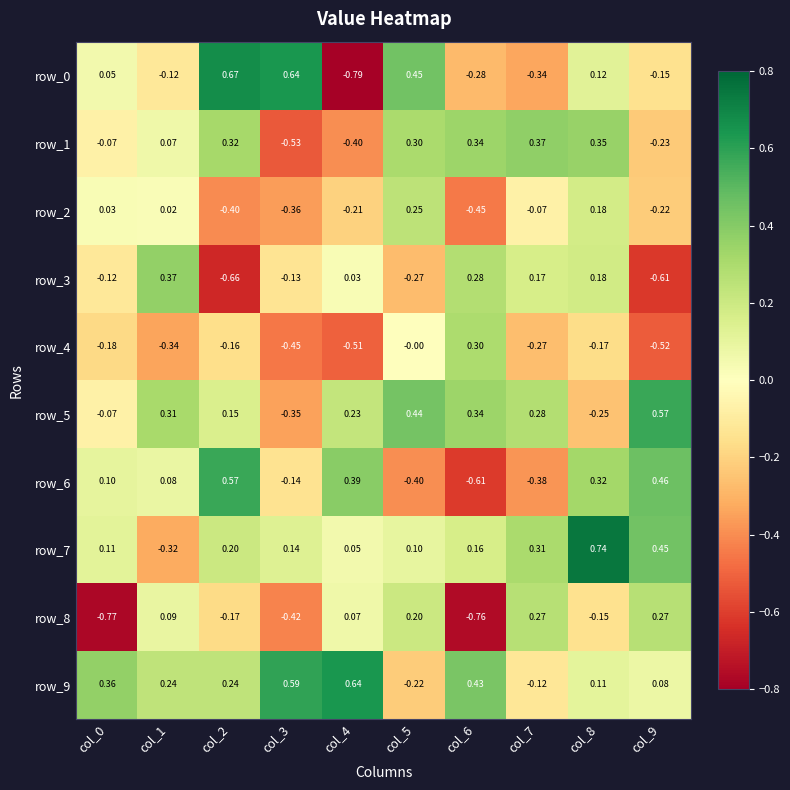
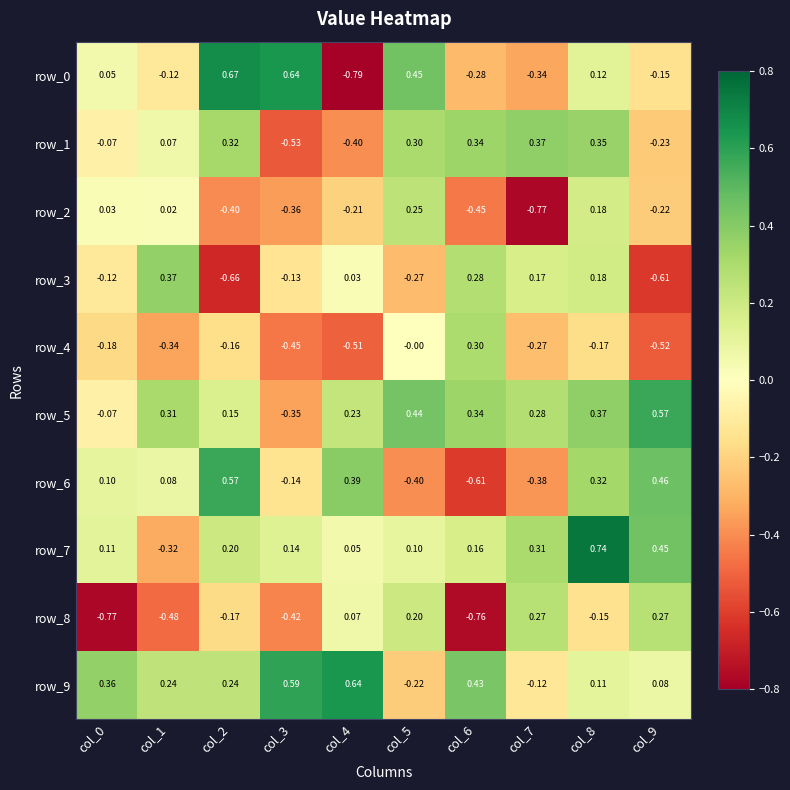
row_2, col_7: -0.07 -> -0.77
row_5, col_8: -0.25 -> 0.37
row_8, col_1: 0.09 -> -0.48
